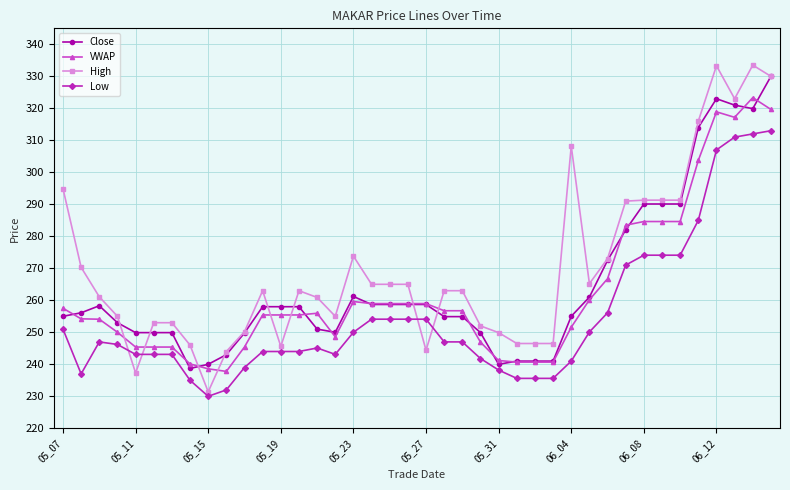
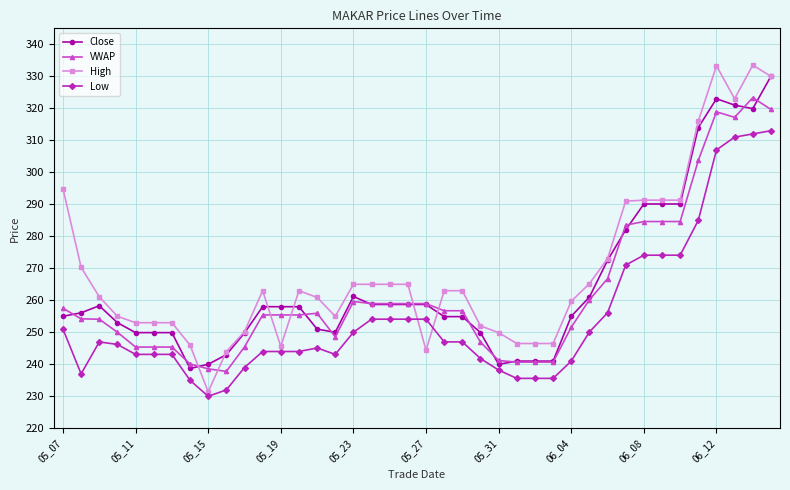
High, 05_11: 237 -> 253
High, 05_23: 274 -> 265
High, 06_04: 308 -> 260
